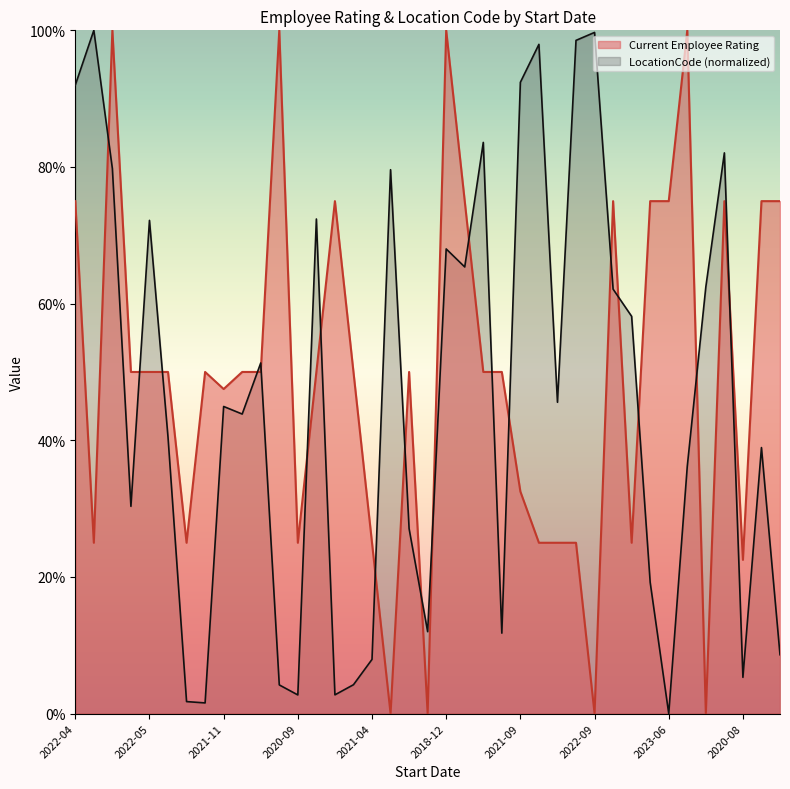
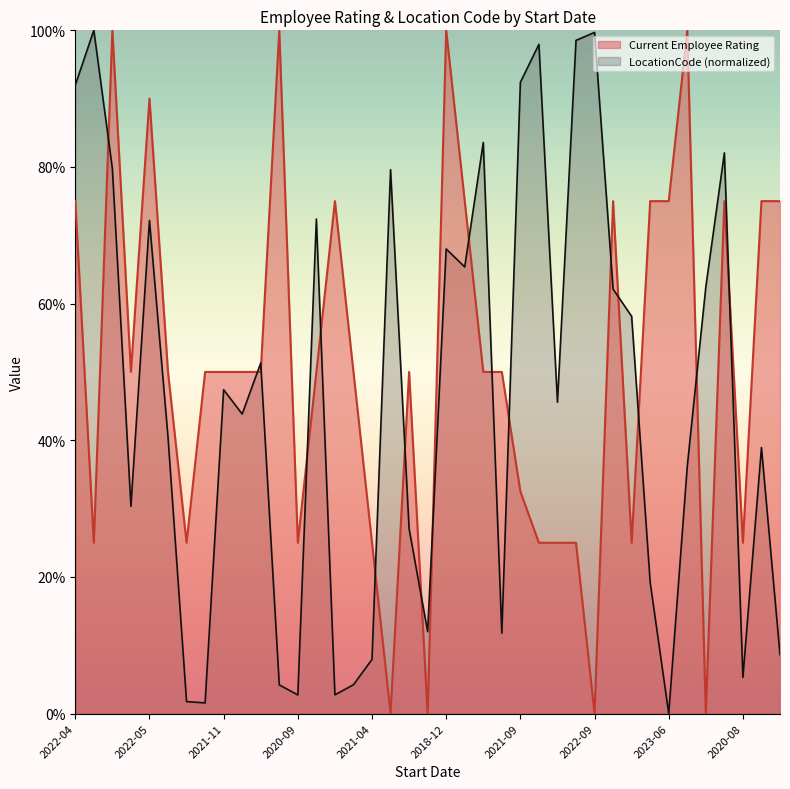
Current Employee Rating, 2022-05: 50% -> 90%
Current Employee Rating, 2021-11: 48% -> 50%
LocationCode (normalized), 2021-11: 45% -> 47%
Current Employee Rating, 2020-08: 22% -> 25%
